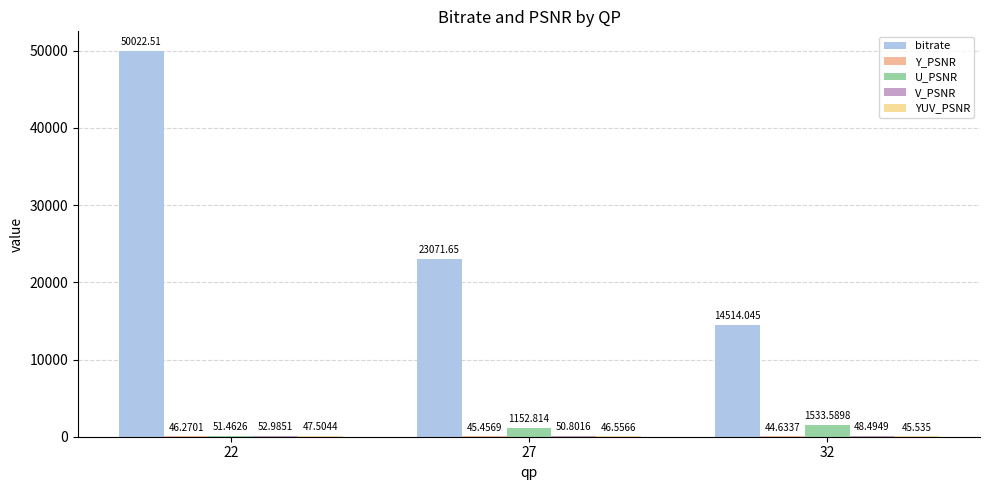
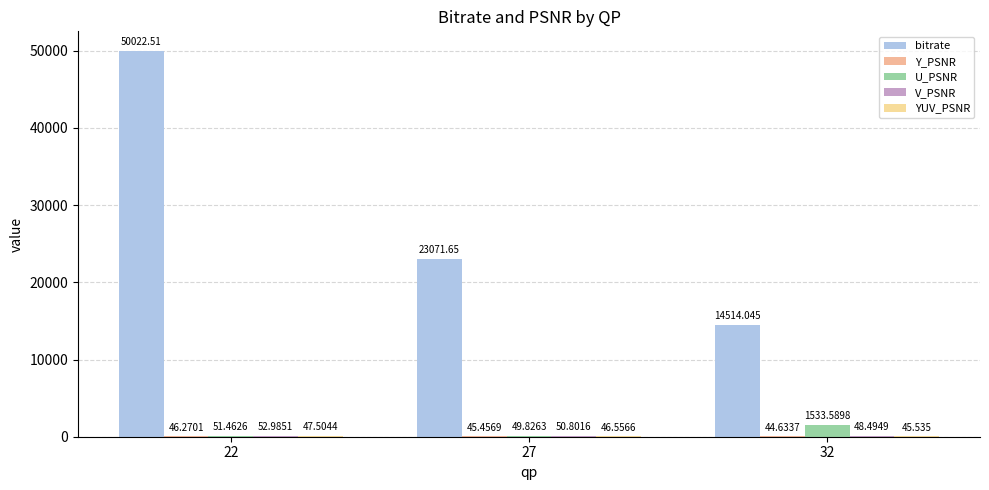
U_PSNR, 27: 1152.814 -> 49.8263
